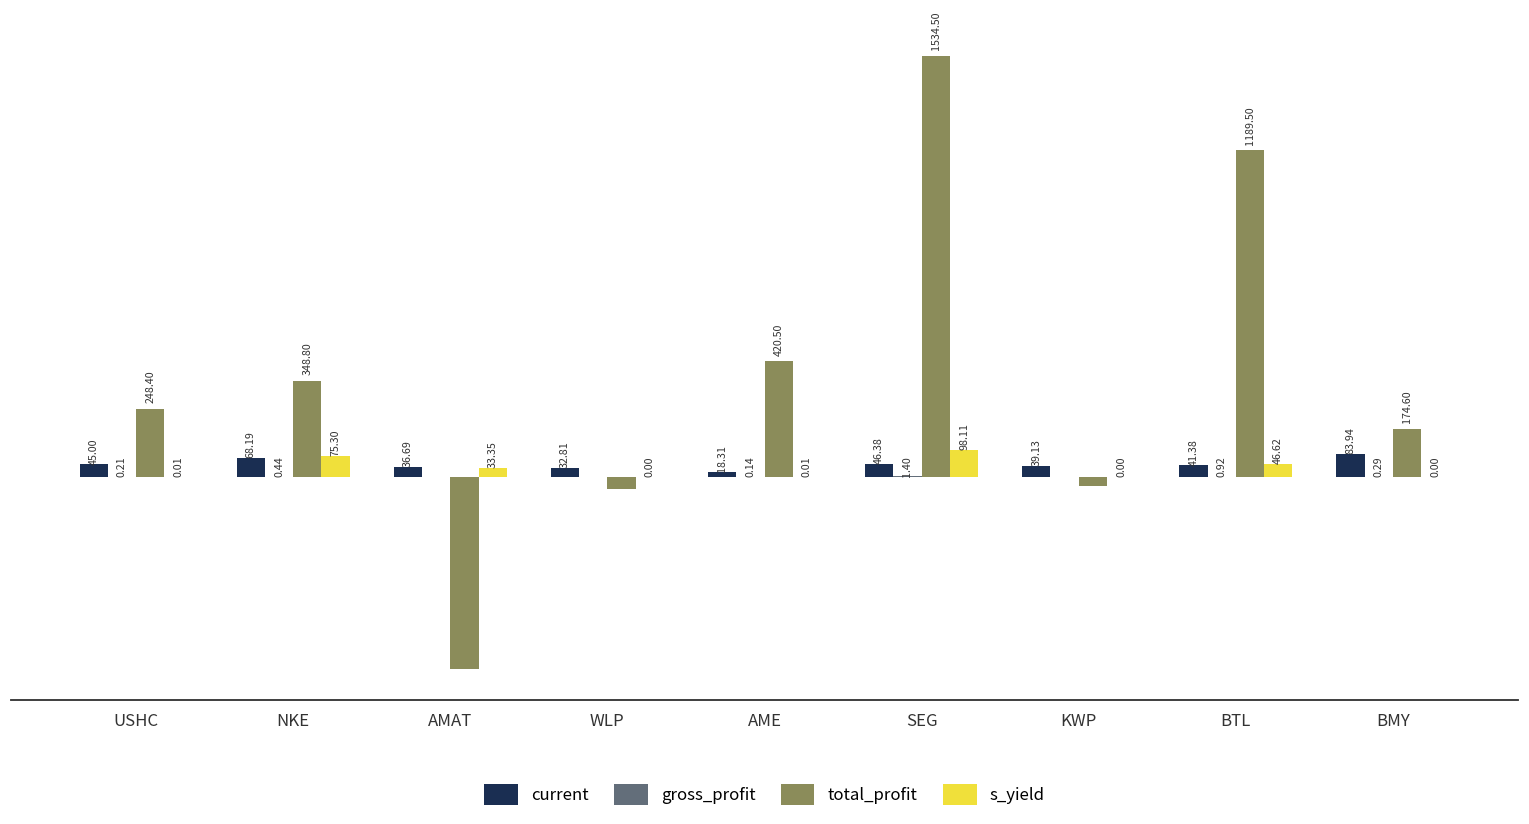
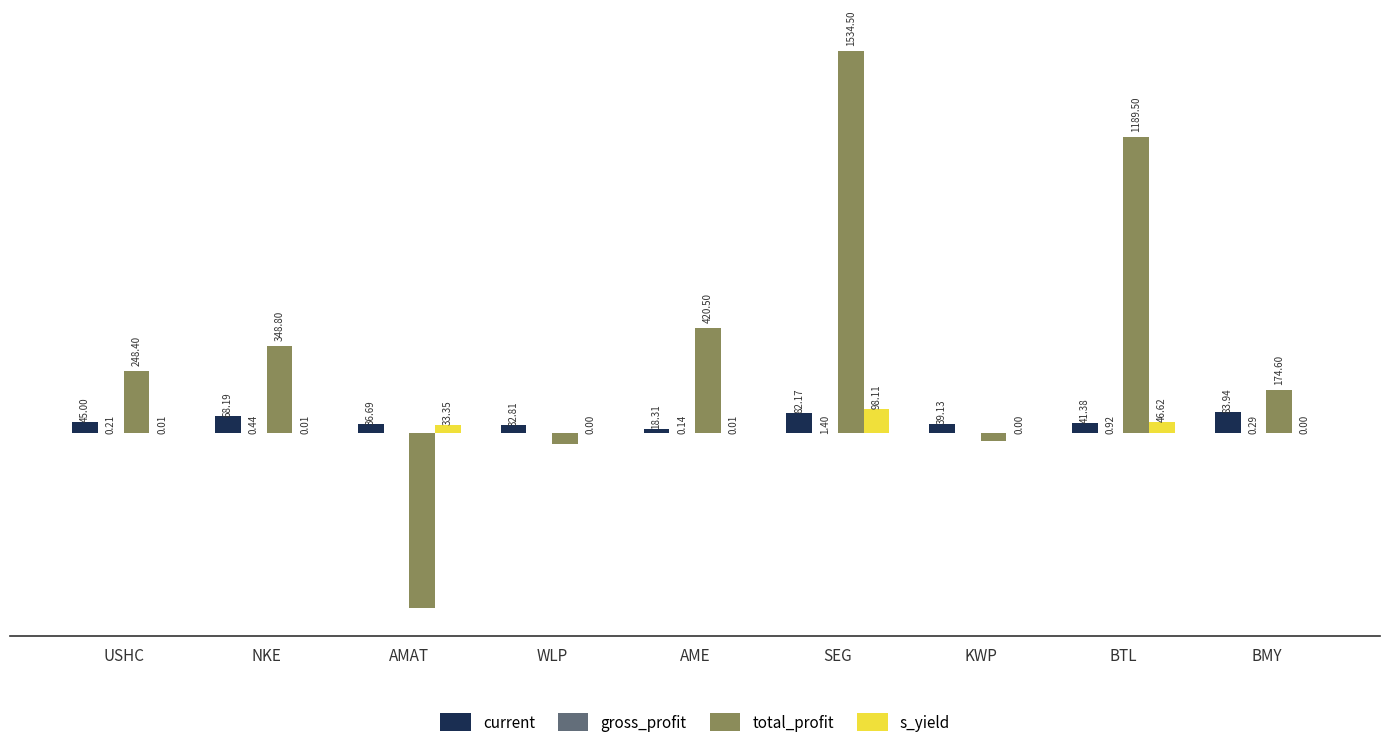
s_yield, NKE: 75.30 -> 0.01
current, SEG: 46.38 -> 82.17
